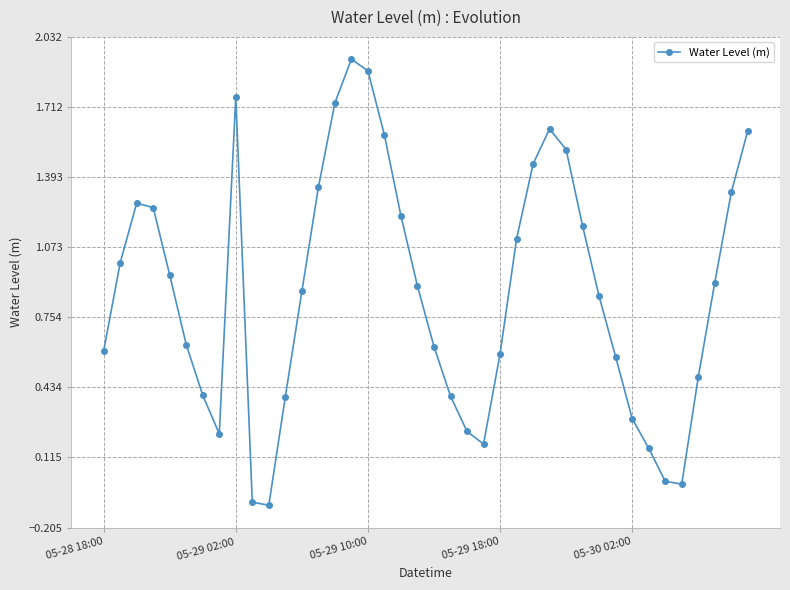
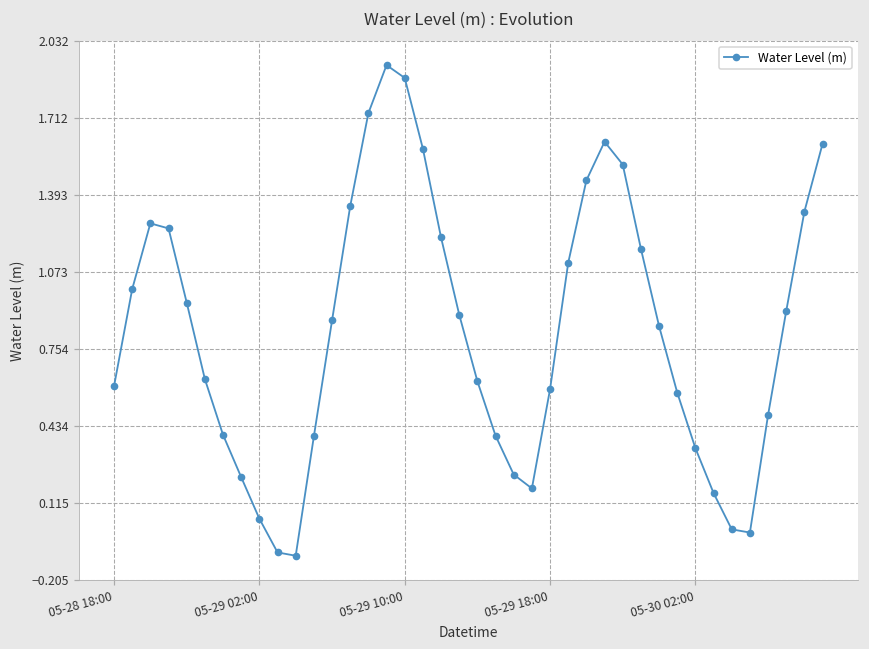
05-29 02:00: 1.76 -> 0.05
05-30 02:00: 0.29 -> 0.34
